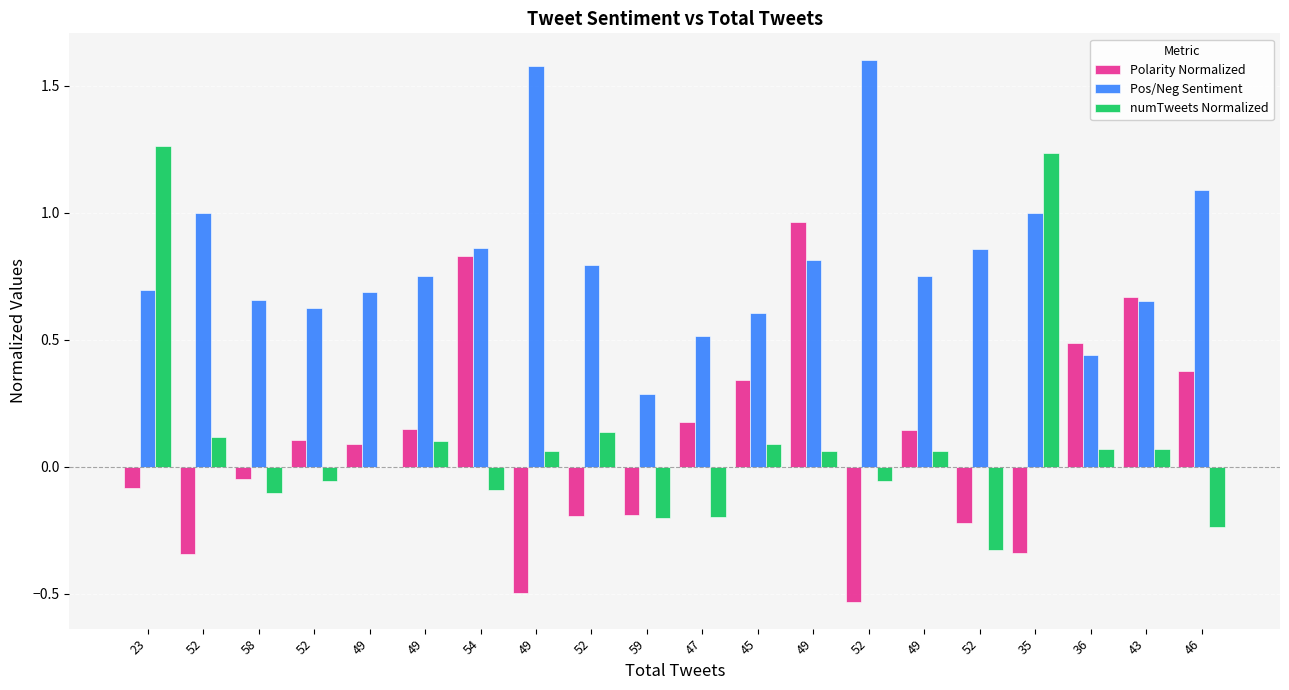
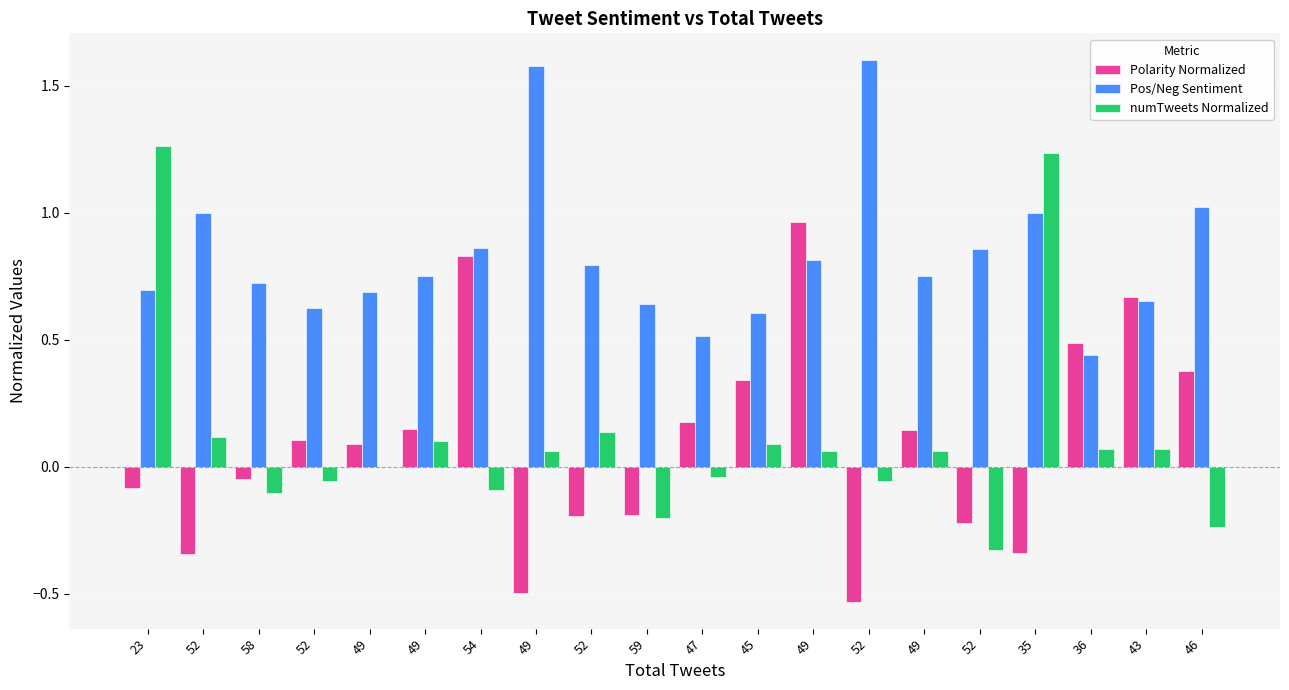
Pos/Neg Sentiment, 58: 0.66 -> 0.72
Pos/Neg Sentiment, 59: 0.29 -> 0.64
numTweets Normalized, 47: -0.20 -> -0.04
Pos/Neg Sentiment, 46: 1.09 -> 1.02
